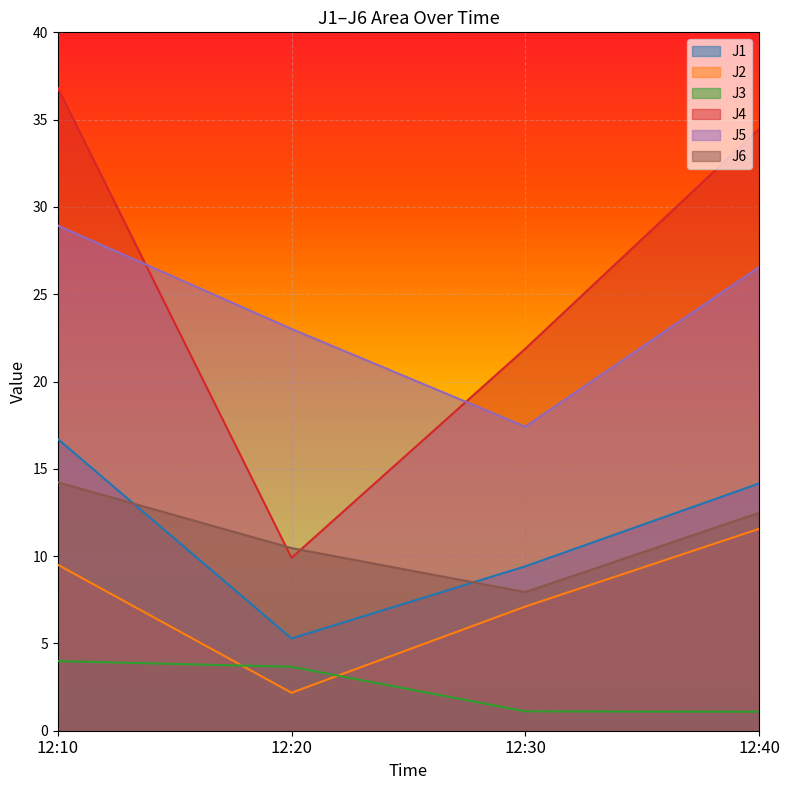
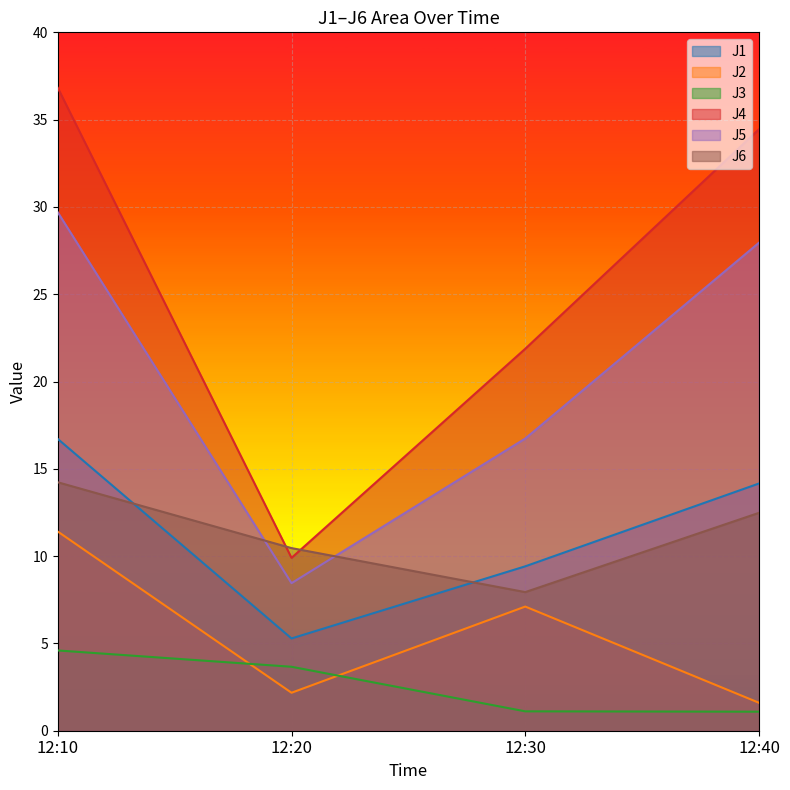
J2, 12:10: 9.5 -> 11.4
J3, 12:10: 4.0 -> 4.6
J5, 12:10: 28.9 -> 29.7
J5, 12:20: 23.0 -> 8.5
J5, 12:30: 17.4 -> 16.7
J2, 12:40: 11.6 -> 1.6
J5, 12:40: 26.6 -> 28.0
